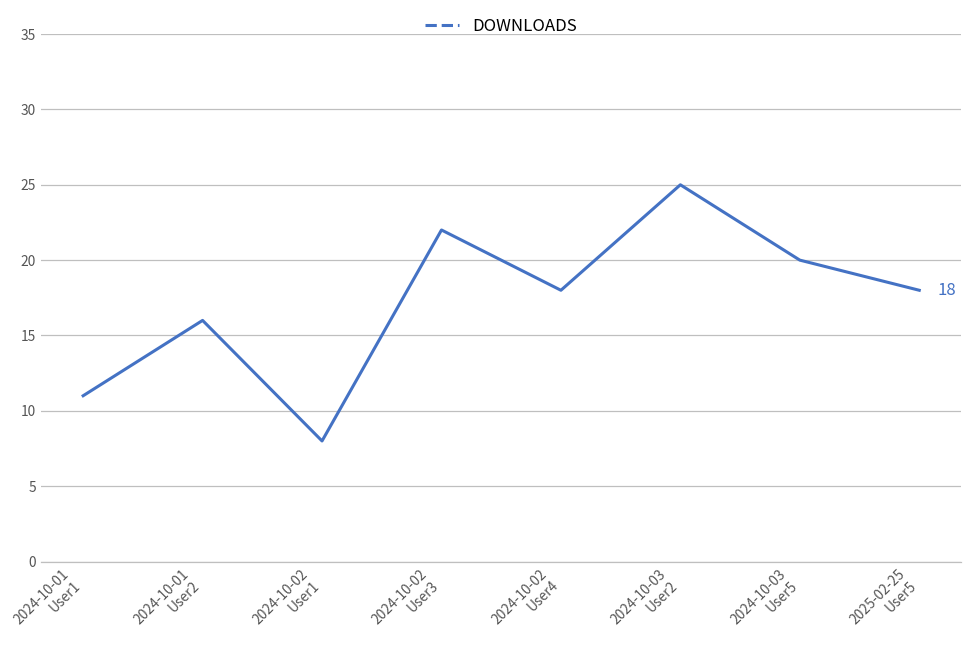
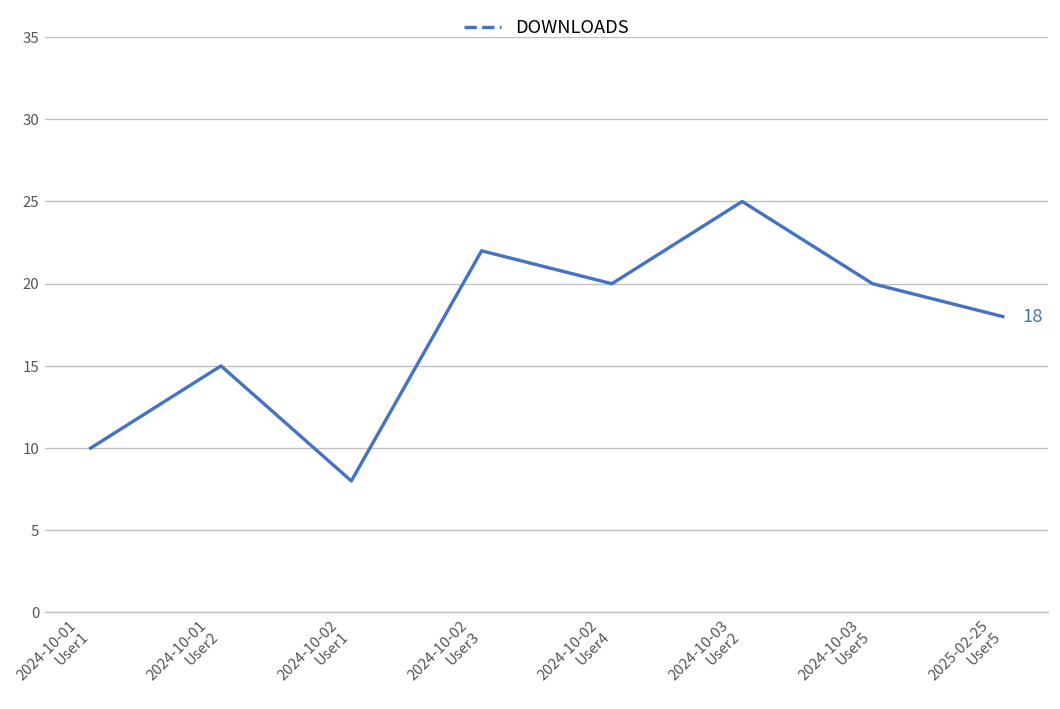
2024-10-01 User1: 11 -> 10
2024-10-01 User2: 16 -> 15
2024-10-02 User4: 18 -> 20
